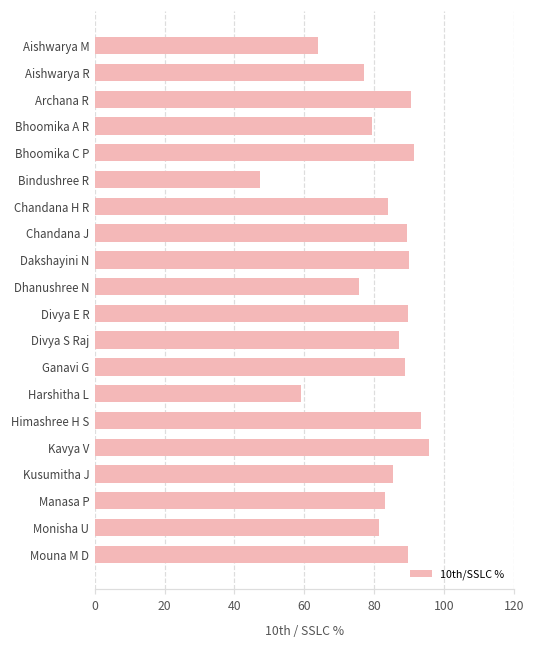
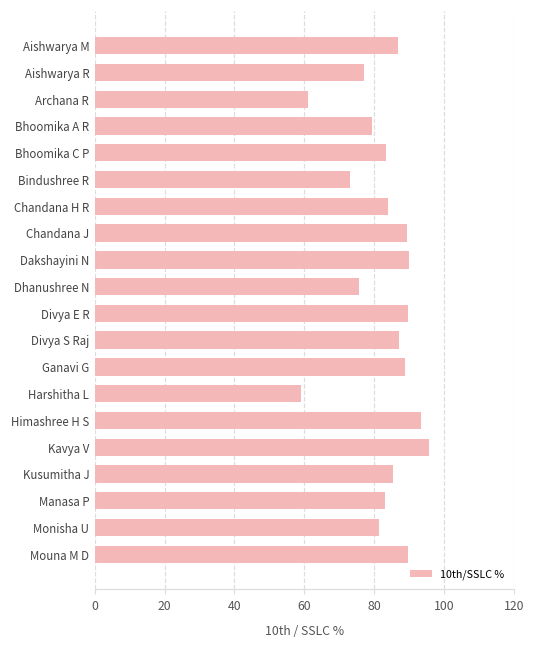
Aishwarya M: 64 -> 87
Archana R: 90 -> 61
Bhoomika C P: 91 -> 83
Bindushree R: 47 -> 73
